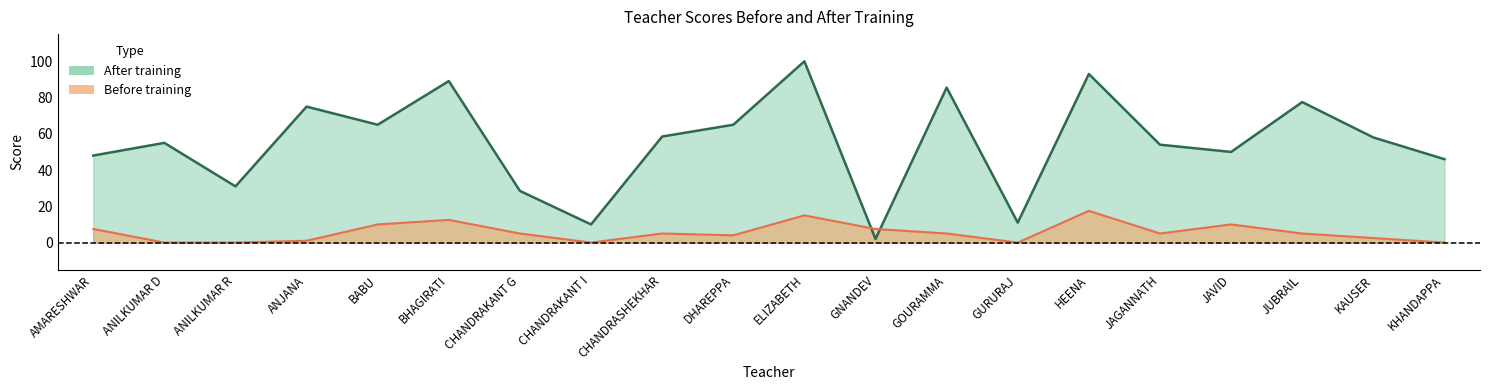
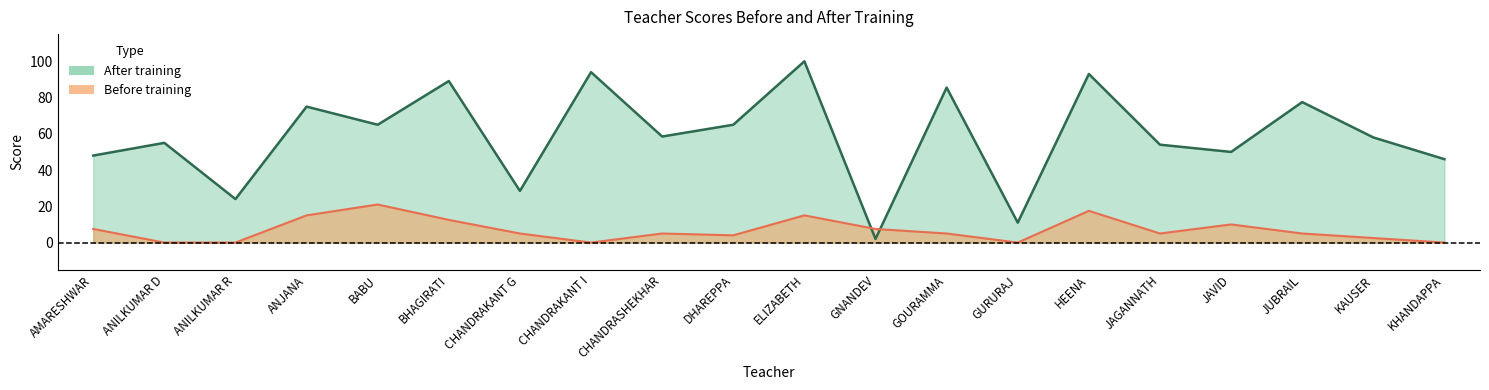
After training, ANILKUMAR R: 31 -> 24
Before training, ANJANA: 1 -> 15
Before training, BABU: 10 -> 21
After training, CHANDRAKANT I: 10 -> 94
